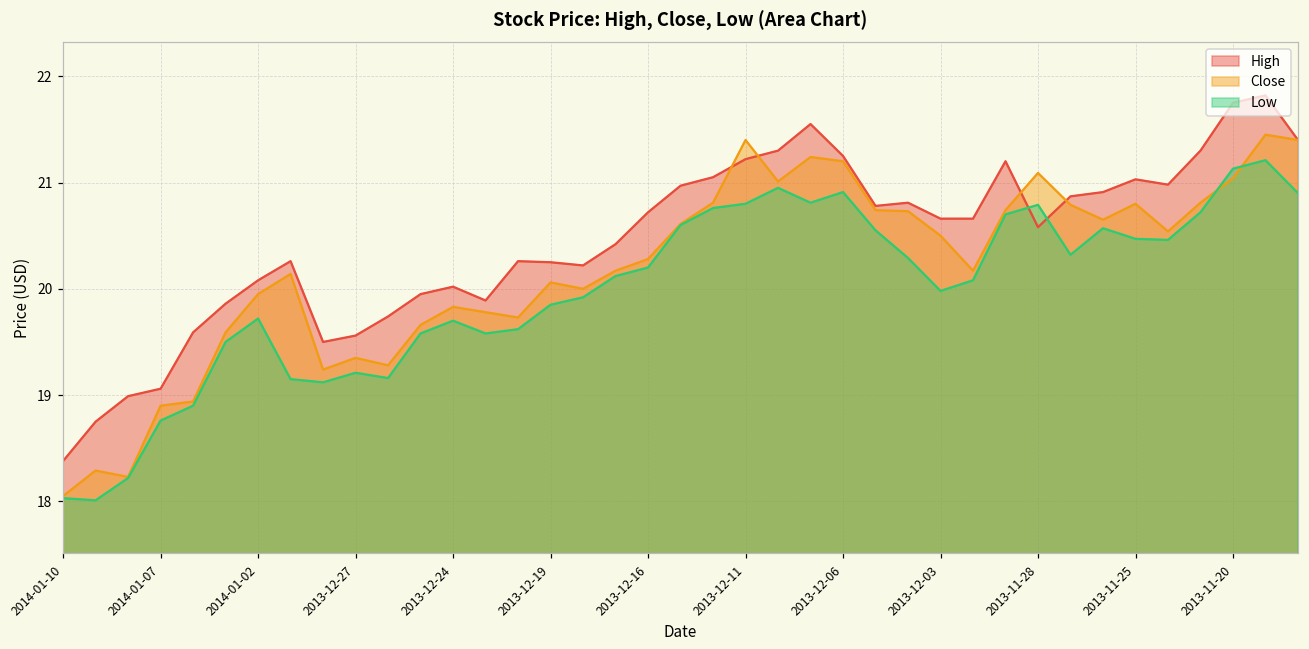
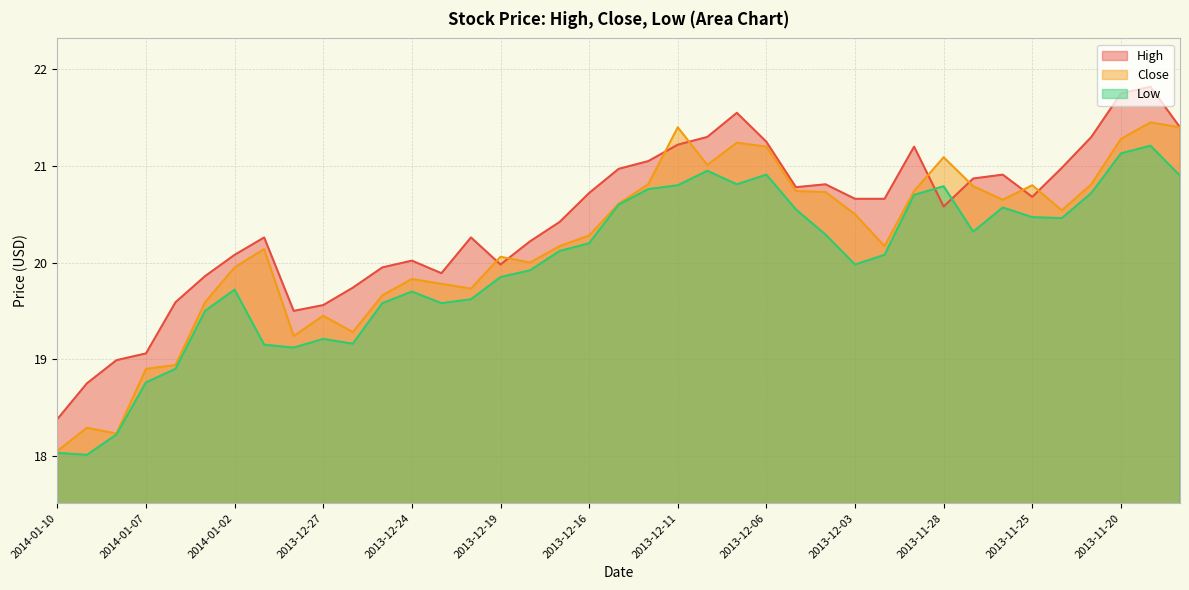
Close, 2013-12-27: 19.4 -> 19.5
High, 2013-12-19: 20.3 -> 20.0
High, 2013-11-25: 21.0 -> 20.7
Close, 2013-11-20: 21.0 -> 21.3
